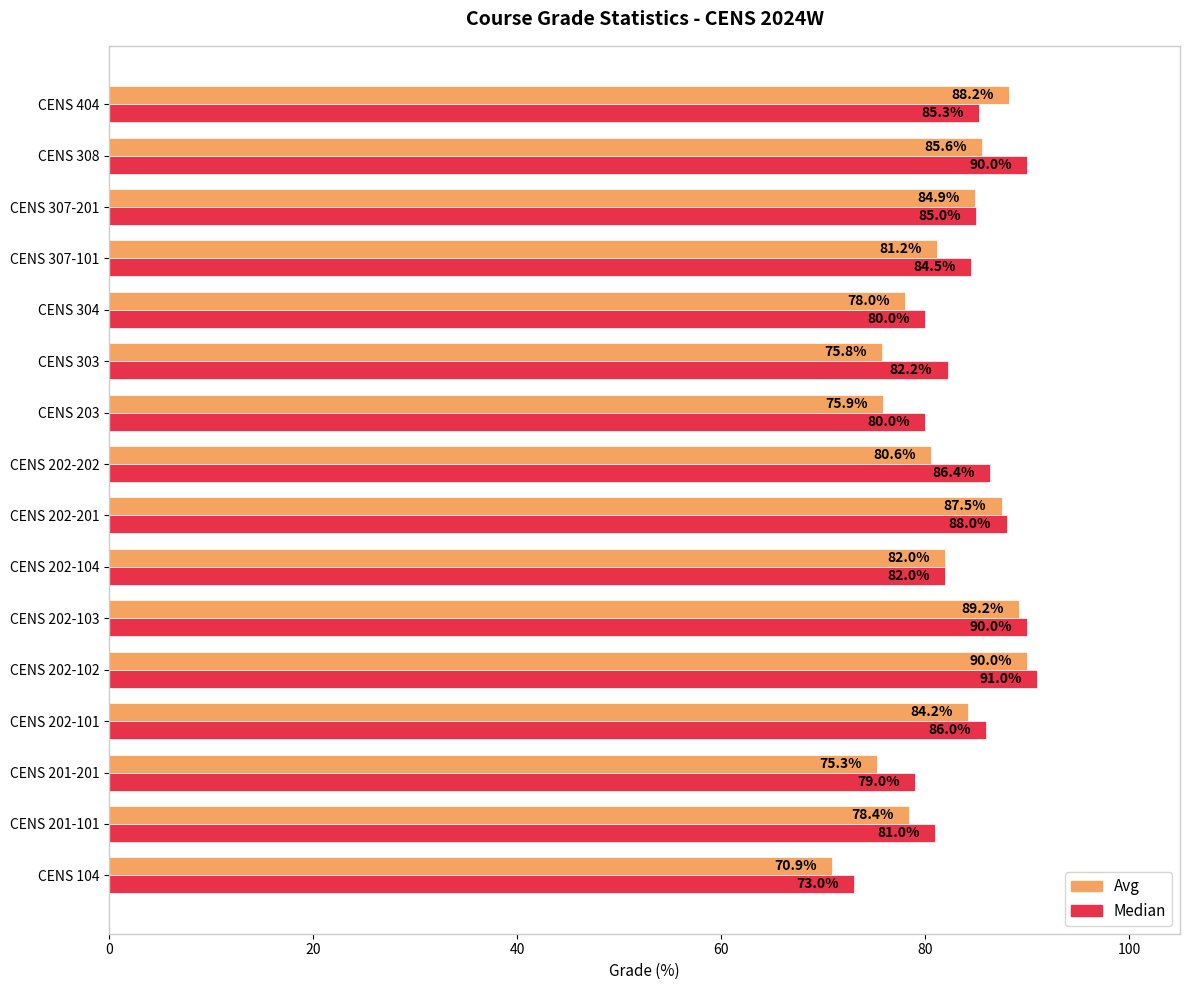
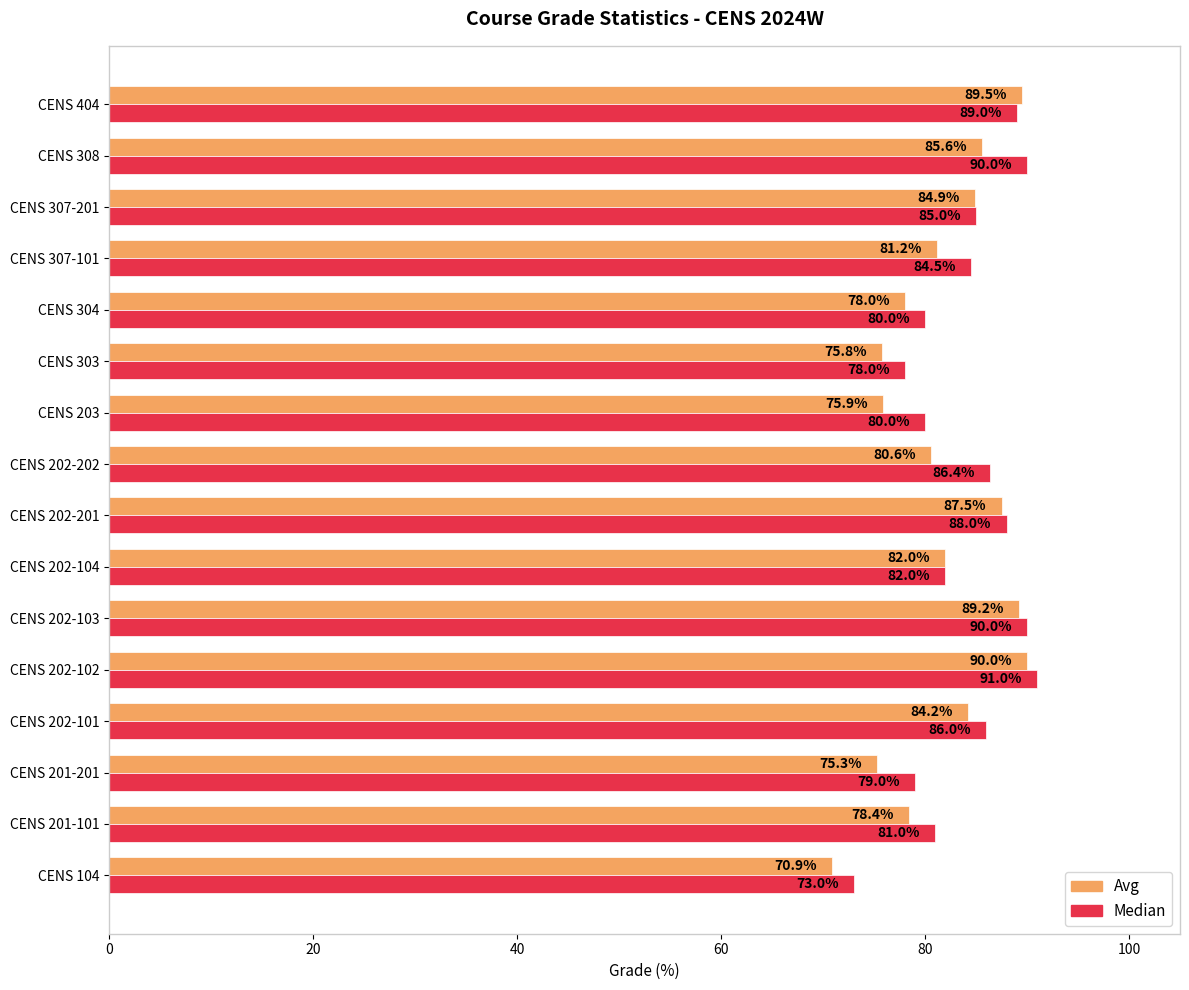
Avg, CENS 404: 88.2% -> 89.5%
Median, CENS 404: 85.3% -> 89.0%
Median, CENS 303: 82.2% -> 78.0%
